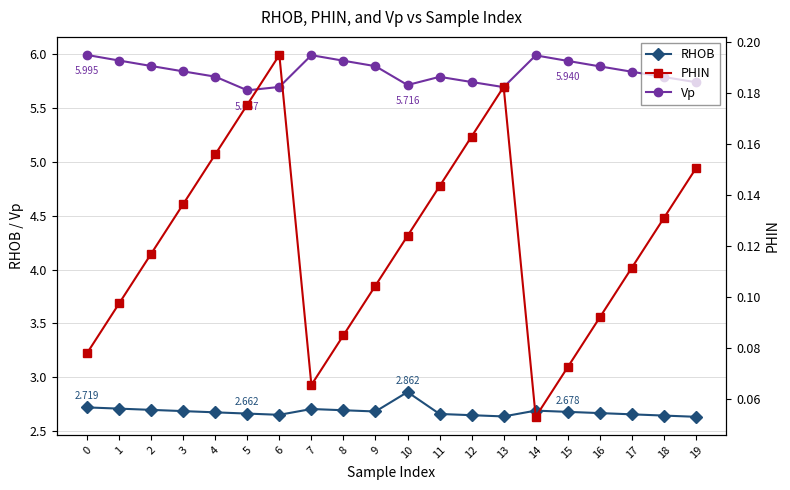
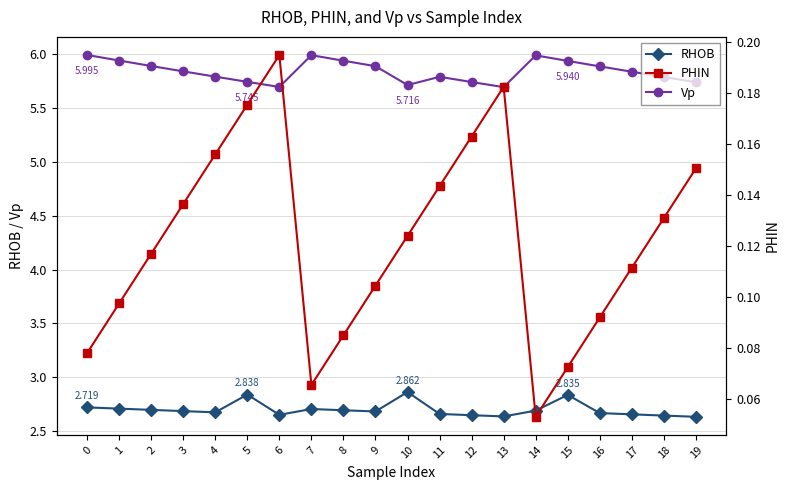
RHOB, 5: 2.662 -> 2.838
Vp, 5: 5.667 -> 5.745
RHOB, 15: 2.678 -> 2.835
